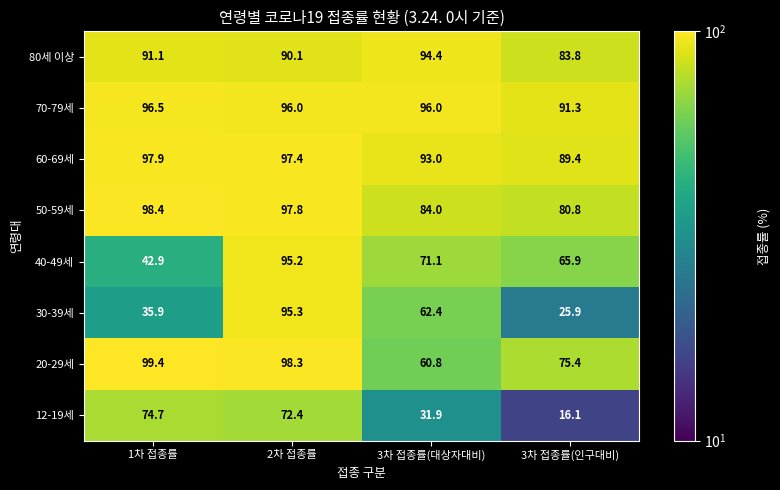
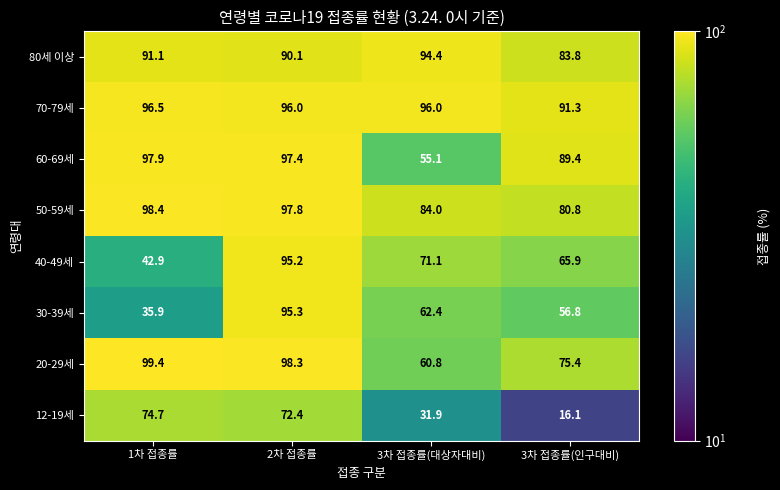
60-69세, 3차 접종률(대상자대비): 93.0 -> 55.1
30-39세, 3차 접종률(인구대비): 25.9 -> 56.8
